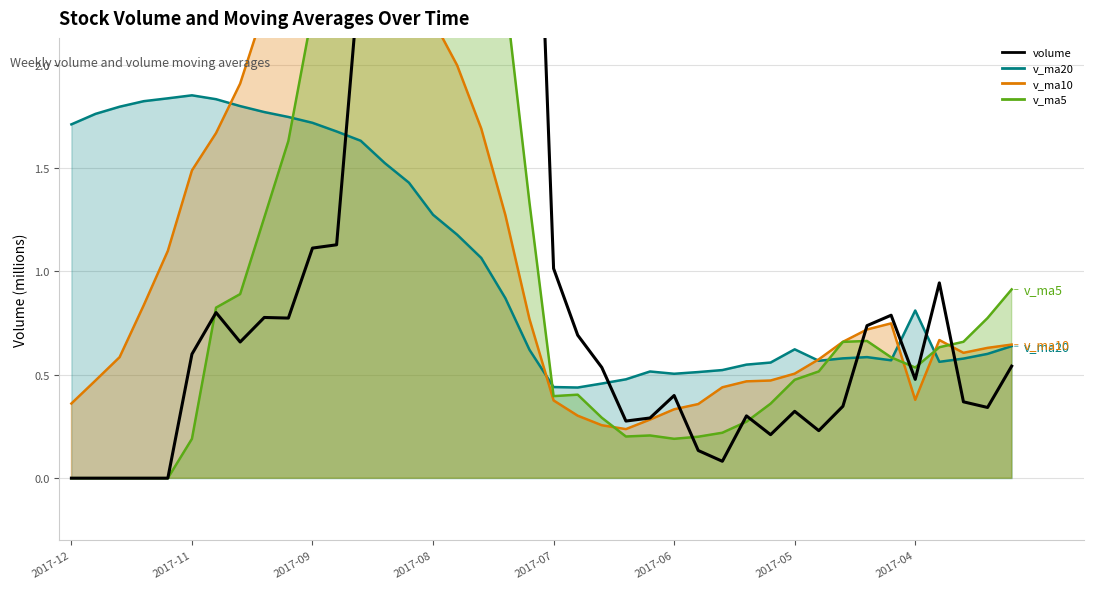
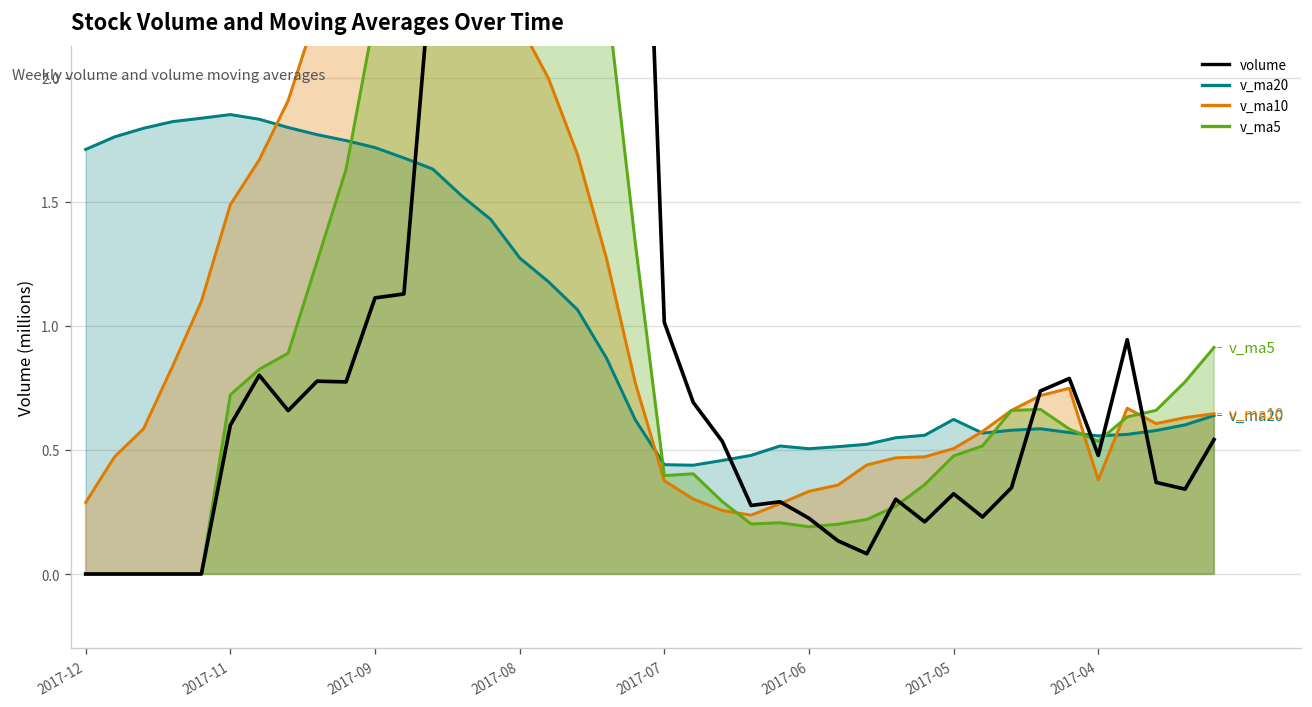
v_ma10, 2017-12: 0.36 -> 0.29
v_ma5, 2017-11: 0.19 -> 0.72
volume, 2017-06: 0.40 -> 0.22
v_ma20, 2017-04: 0.81 -> 0.56
